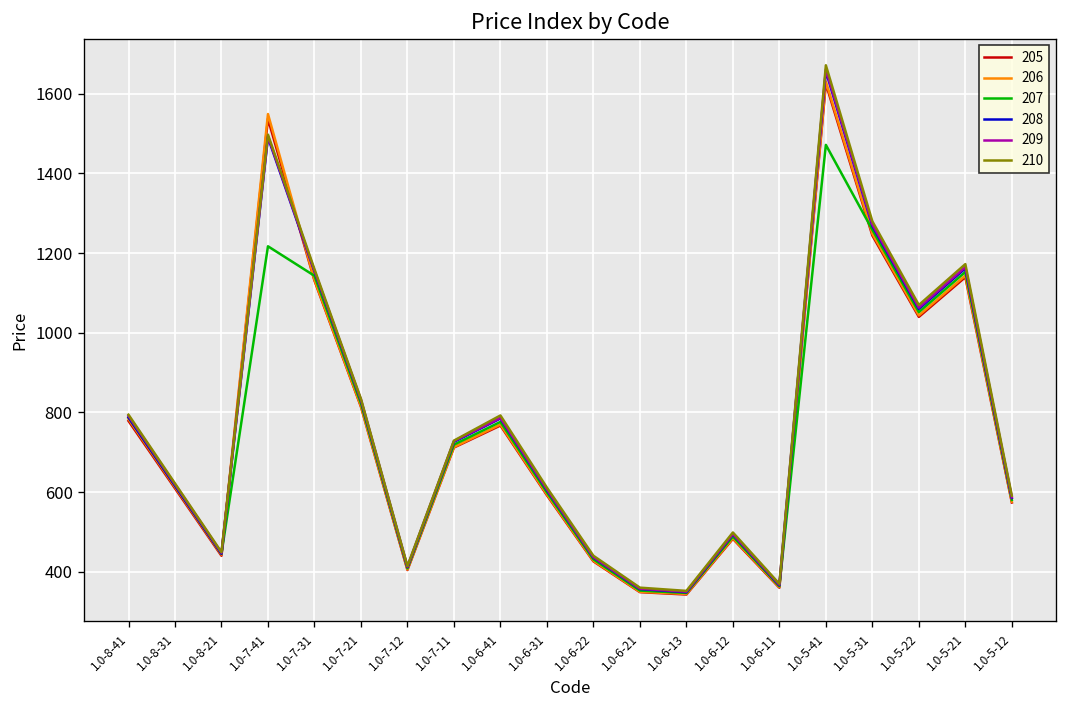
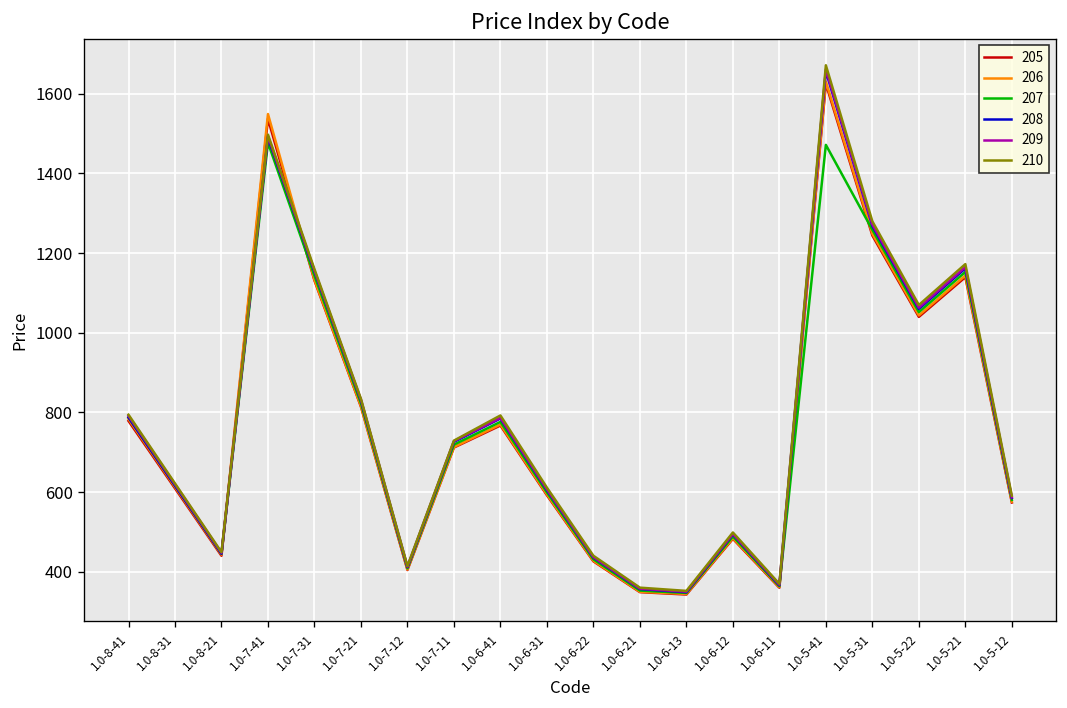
207, 1.0-7-41: 1220 -> 1480
